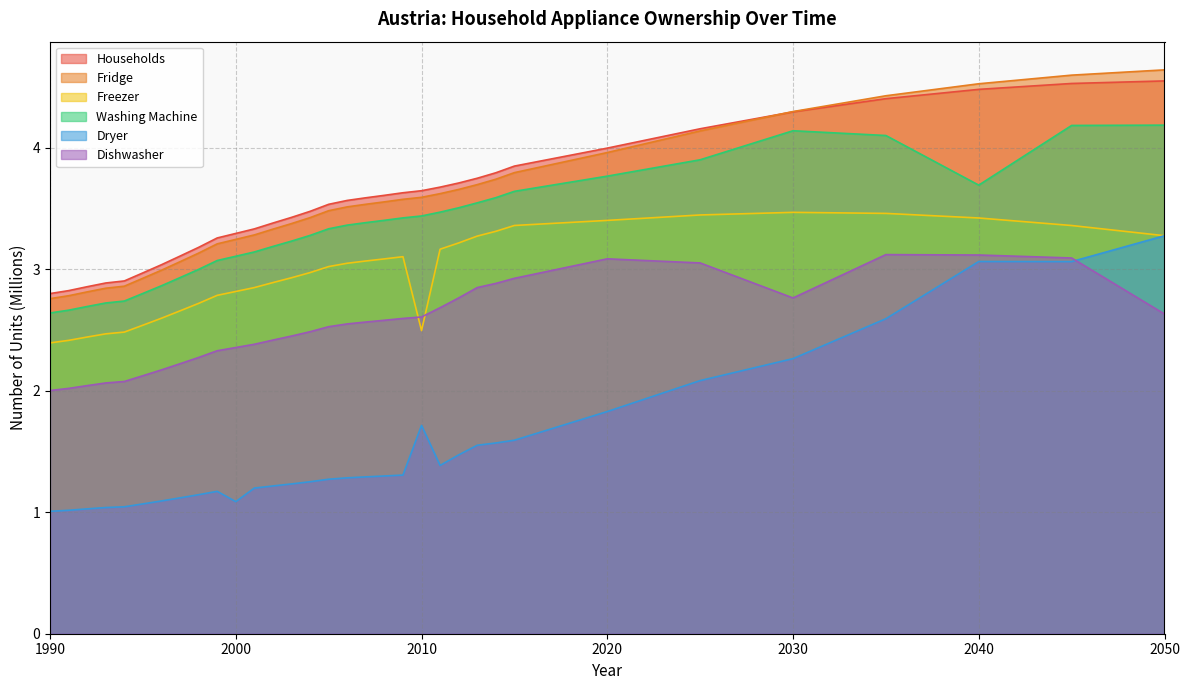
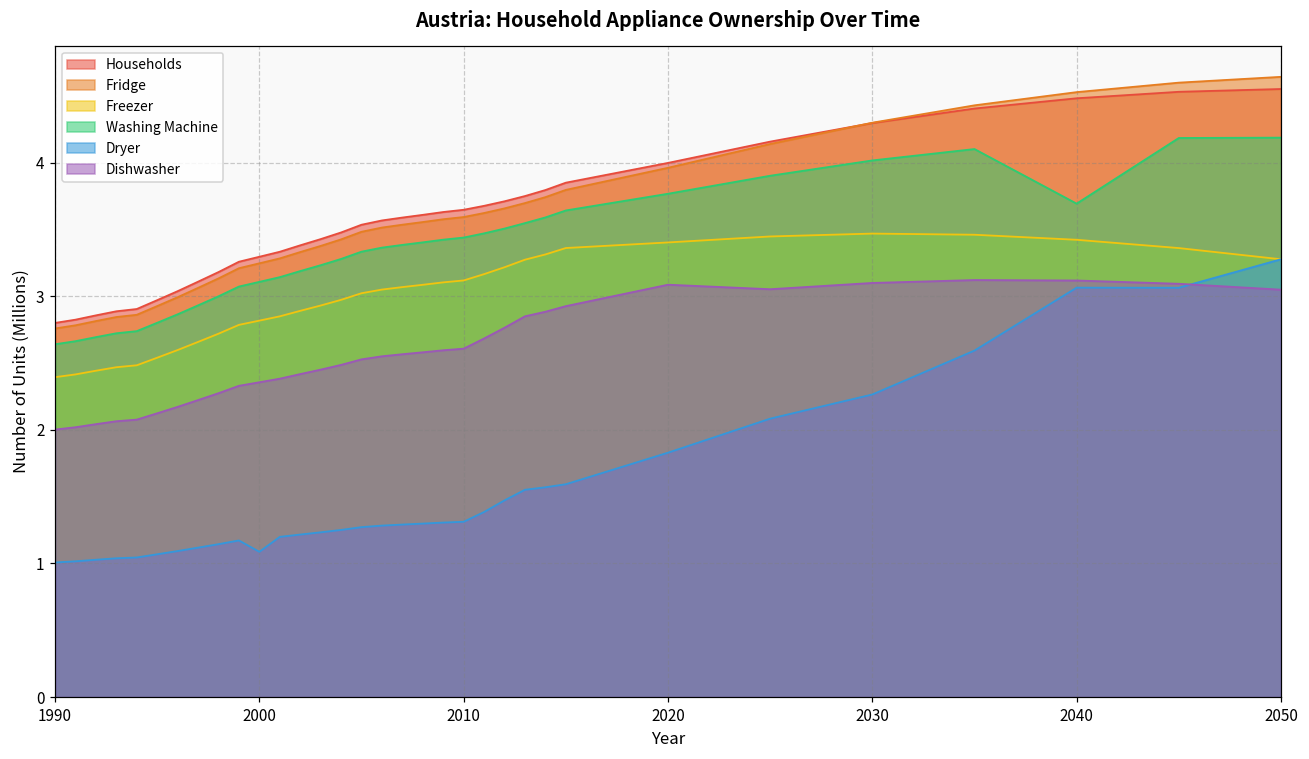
Freezer, 2010: 2.50 -> 3.12
Dryer, 2010: 1.72 -> 1.31
Washing Machine, 2030: 4.14 -> 4.02
Dishwasher, 2030: 2.76 -> 3.10
Dishwasher, 2050: 2.63 -> 3.05
